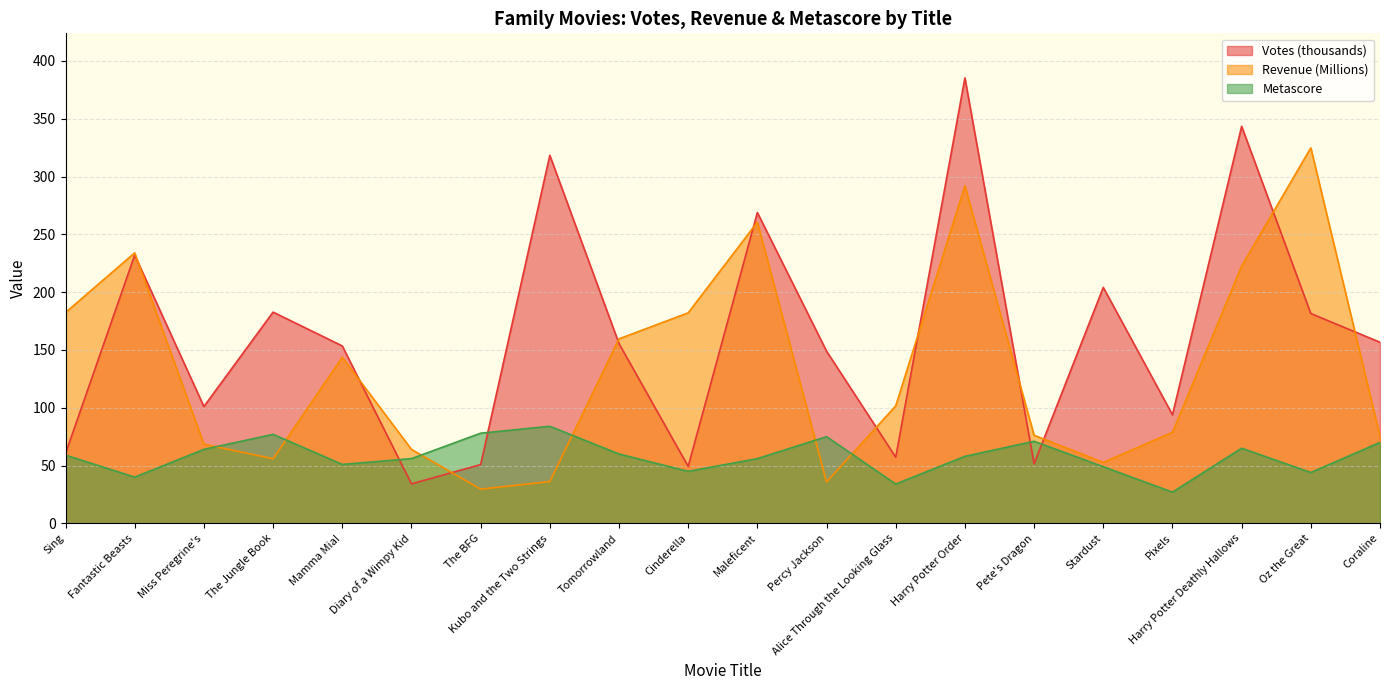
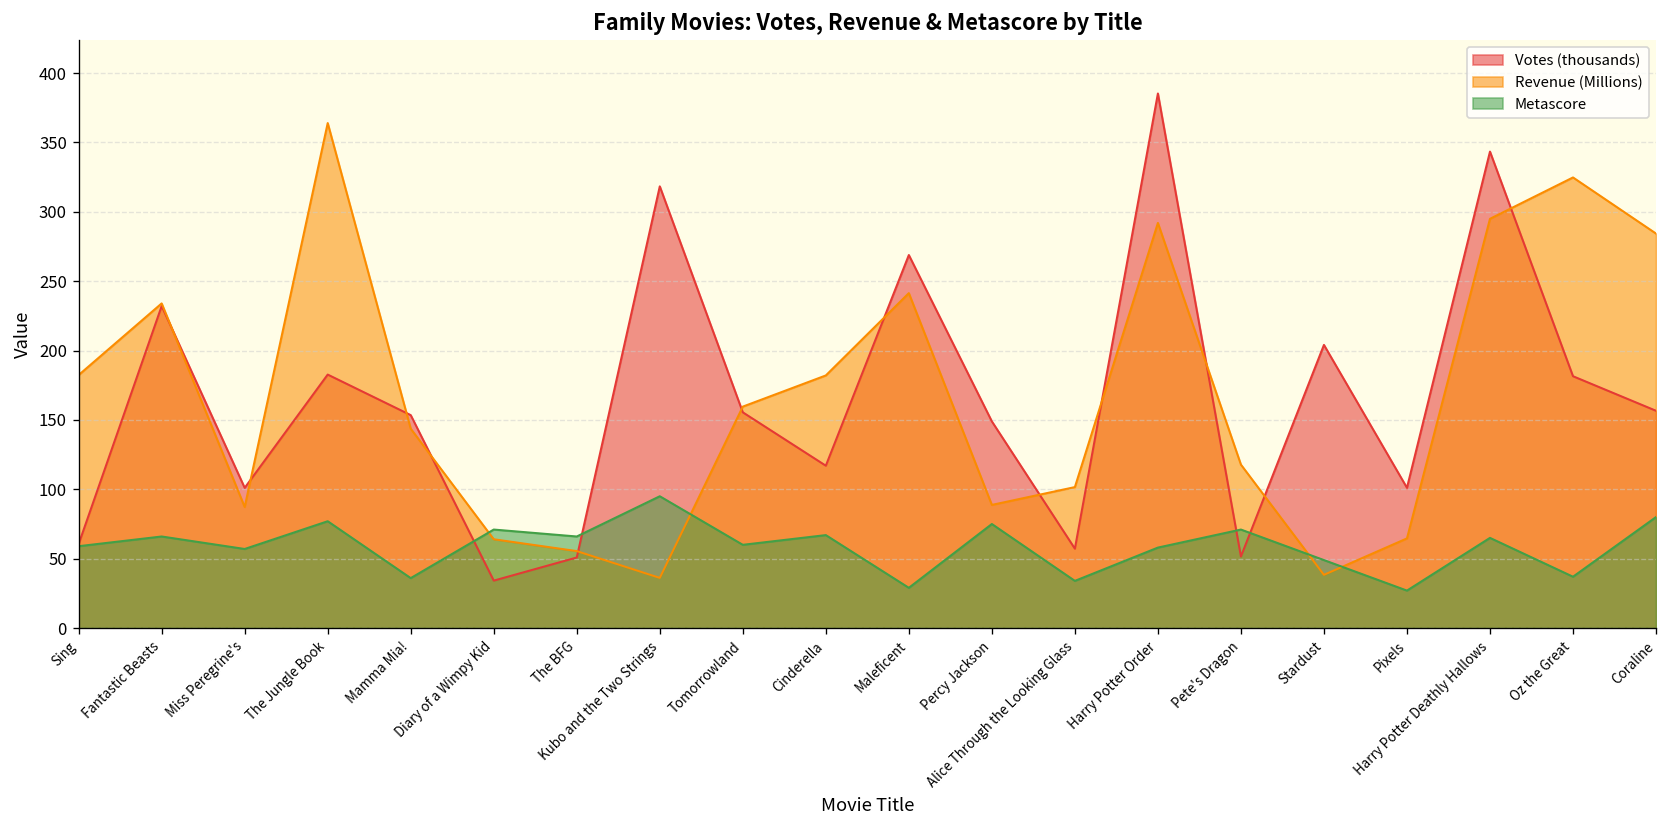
Metascore, Fantastic Beasts: 40 -> 66
Revenue (Millions), Miss Peregrine's: 69 -> 87
Metascore, Miss Peregrine's: 64 -> 57
Revenue (Millions), The Jungle Book: 56 -> 364
Metascore, Mamma Mia!: 51 -> 36
Metascore, Diary of a Wimpy Kid: 56 -> 71
Revenue (Millions), The BFG: 30 -> 55
Metascore, The BFG: 78 -> 66
Metascore, Kubo and the Two Strings: 84 -> 95
Votes (thousands), Cinderella: 49 -> 117
Metascore, Cinderella: 45 -> 67
Revenue (Millions), Maleficent: 261 -> 241
Metascore, Maleficent: 56 -> 29
Revenue (Millions), Percy Jackson: 36 -> 89
Revenue (Millions), Pete's Dragon: 76 -> 118
Revenue (Millions), Stardust: 53 -> 38
Votes (thousands), Pixels: 94 -> 101
Revenue (Millions), Pixels: 79 -> 65
Revenue (Millions), Harry Potter Deathly Hallows: 223 -> 295
Metascore, Oz the Great: 44 -> 37
Revenue (Millions), Coraline: 75 -> 284
Metascore, Coraline: 70 -> 80
